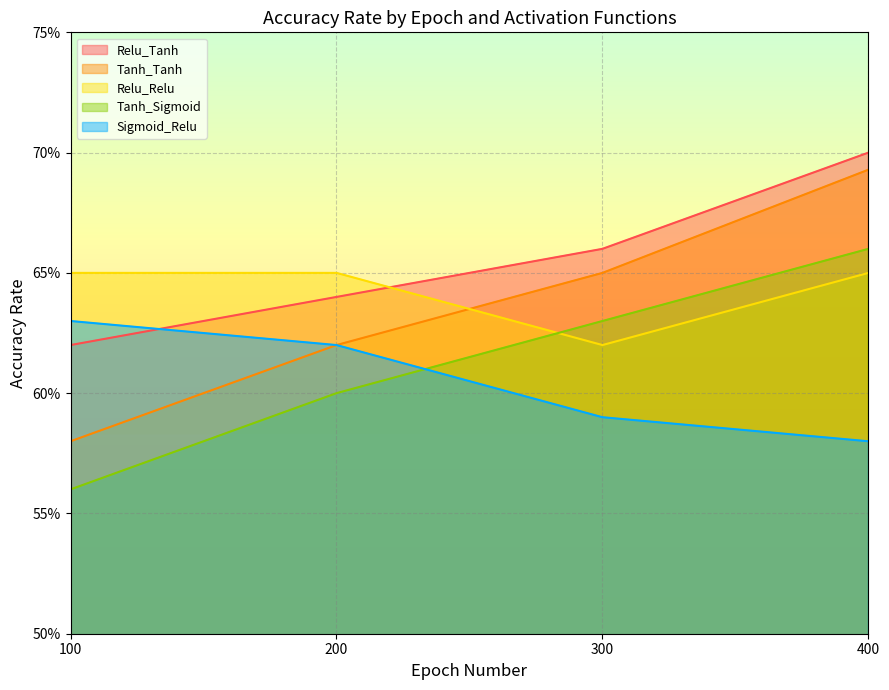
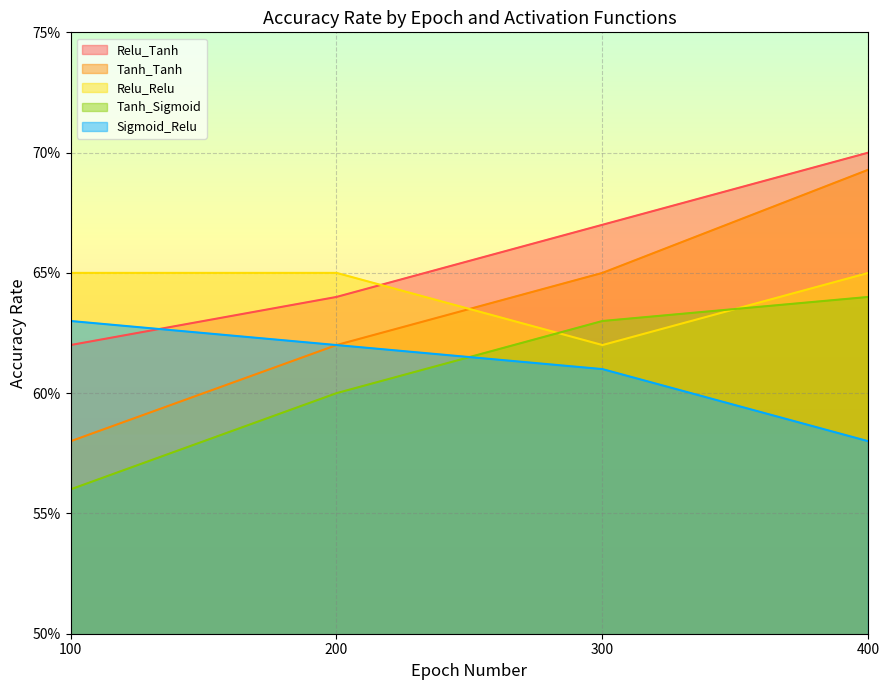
Relu_Tanh, 300: 66.0% -> 67.0%
Sigmoid_Relu, 300: 59.0% -> 61.0%
Tanh_Sigmoid, 400: 66.0% -> 64.0%
